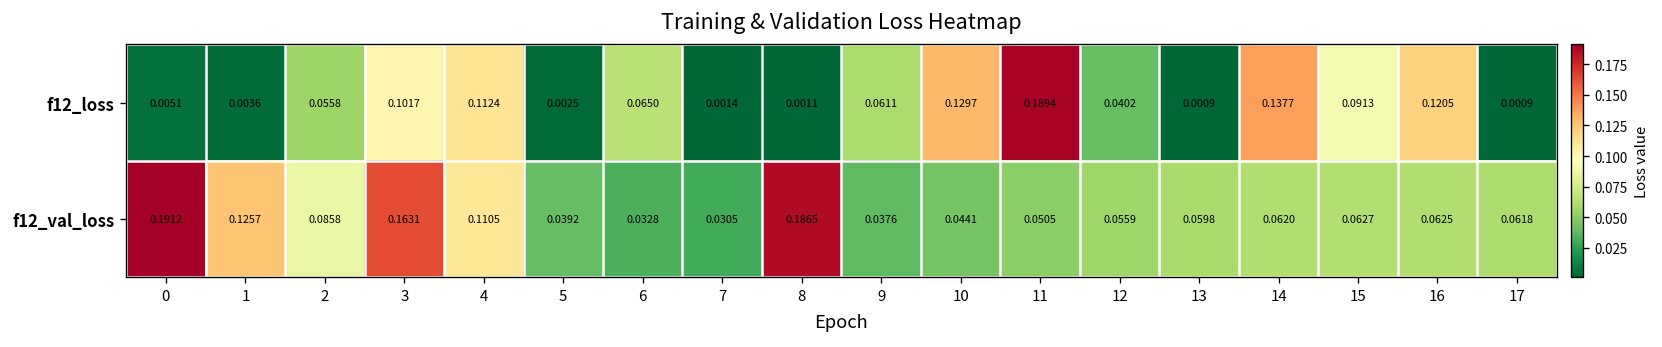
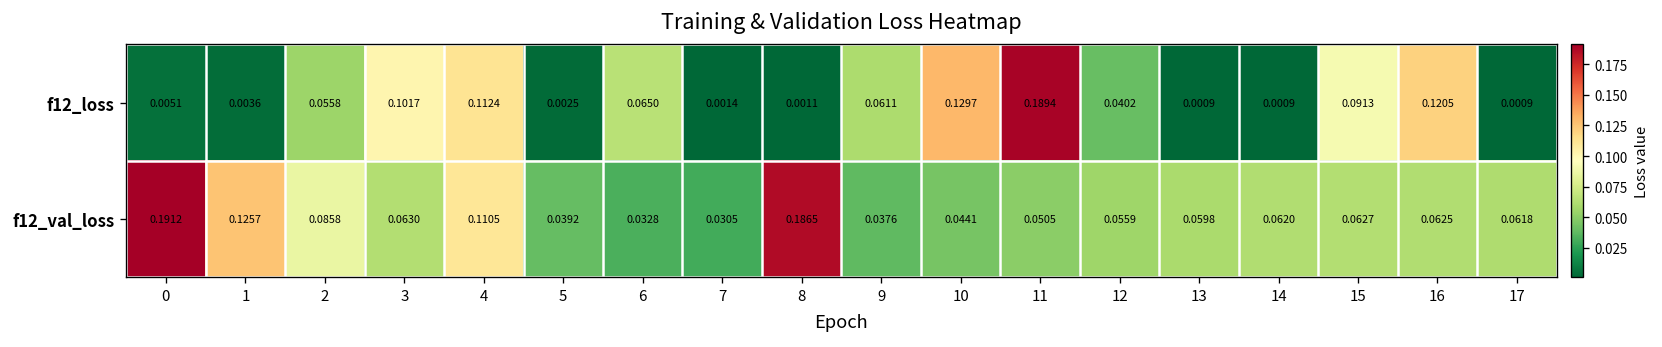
f12_loss, 14: 0.1377 -> 0.0009
f12_val_loss, 3: 0.1631 -> 0.0630
